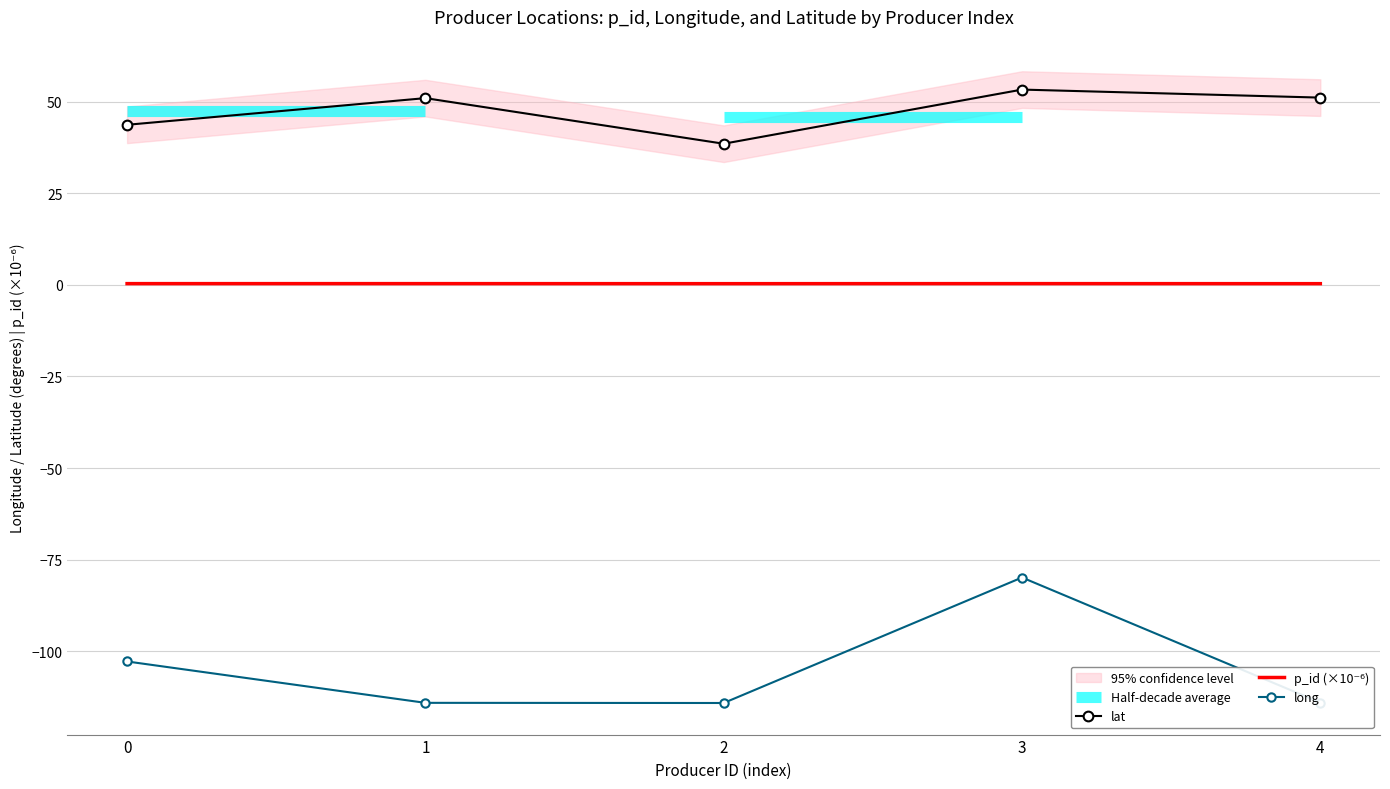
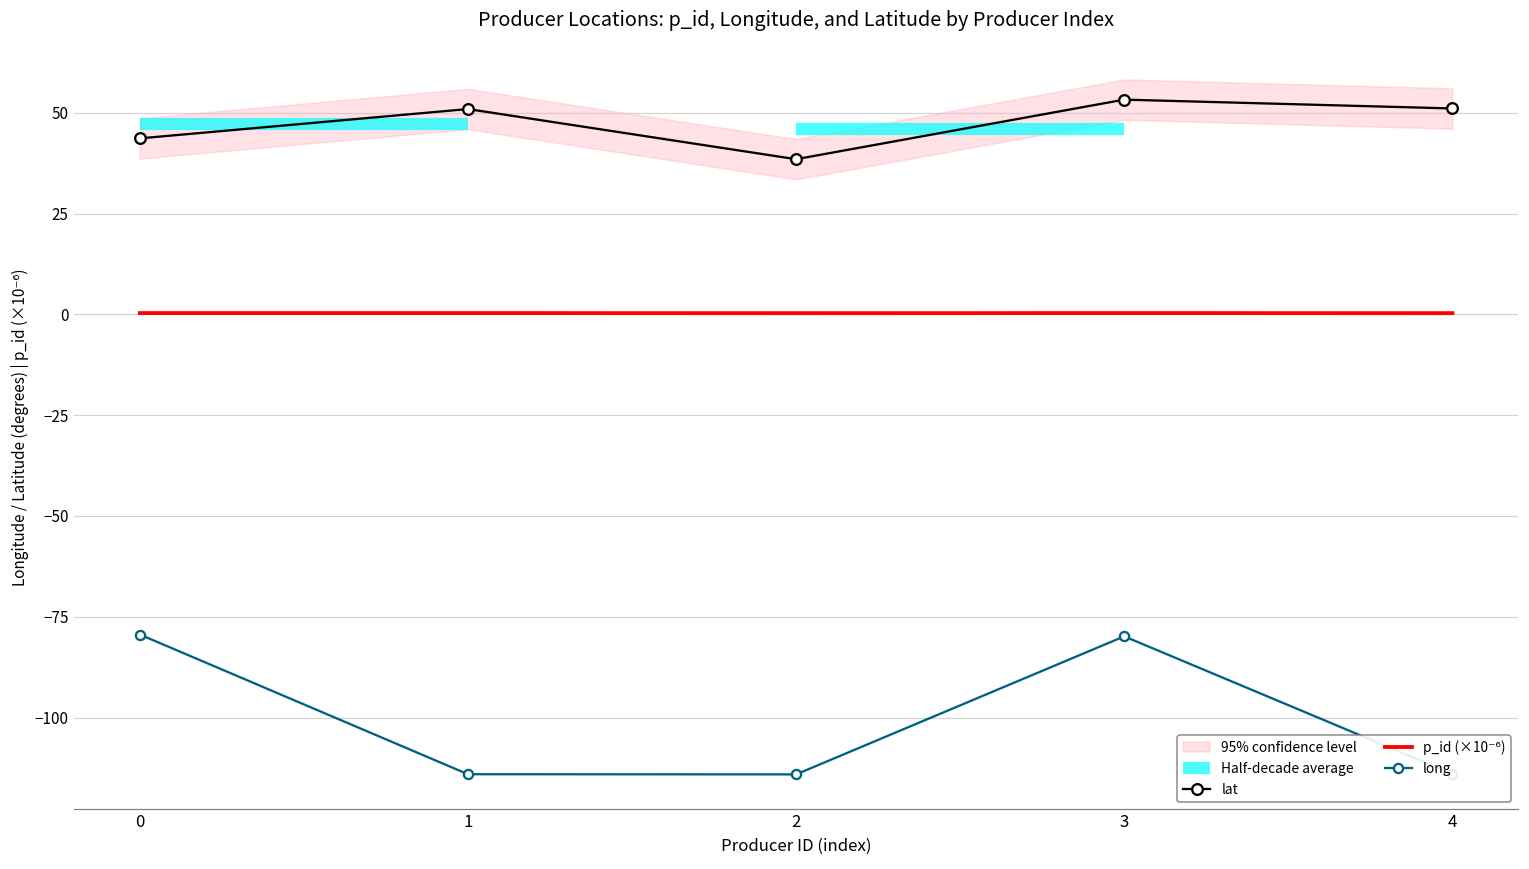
long, 0: -103 -> -79
